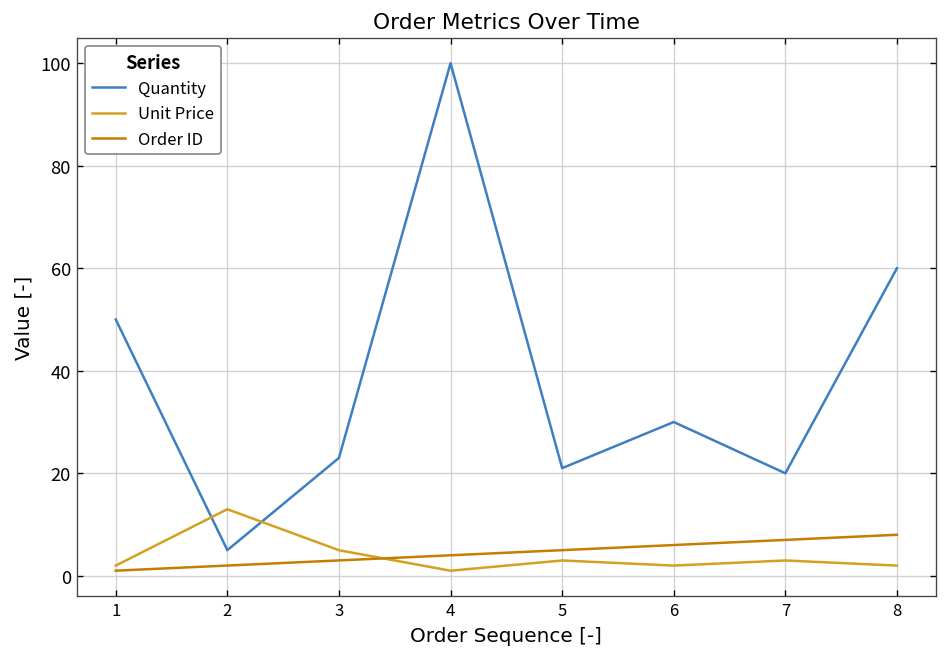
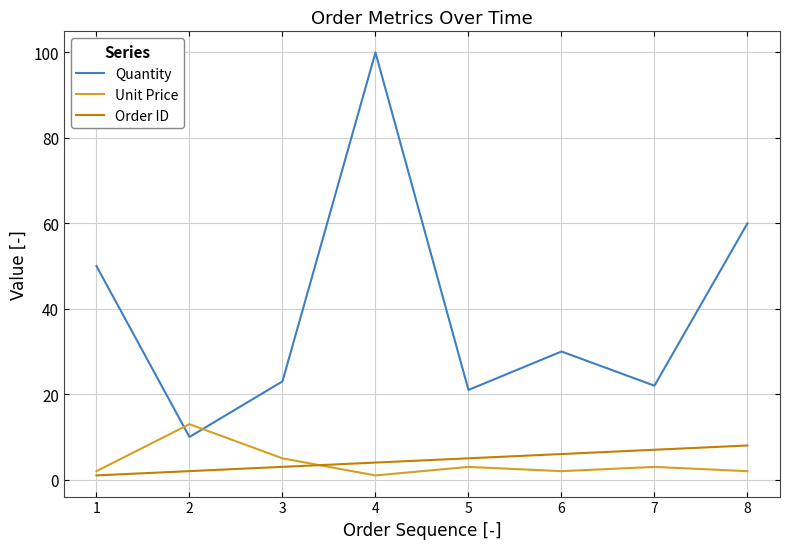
Quantity, 2: 5 -> 10
Quantity, 7: 20 -> 22
